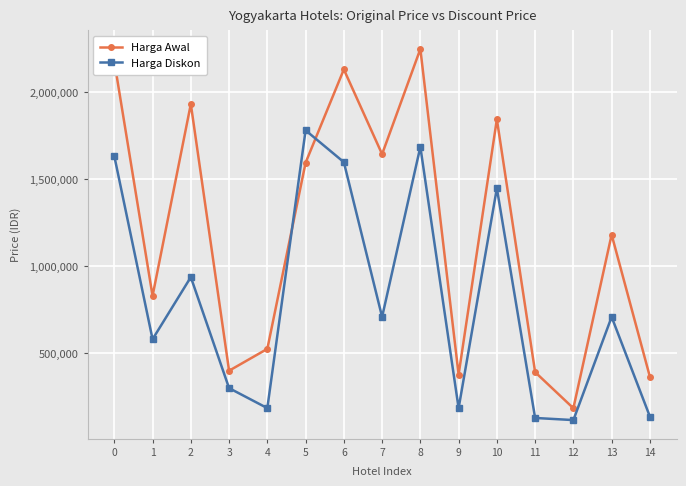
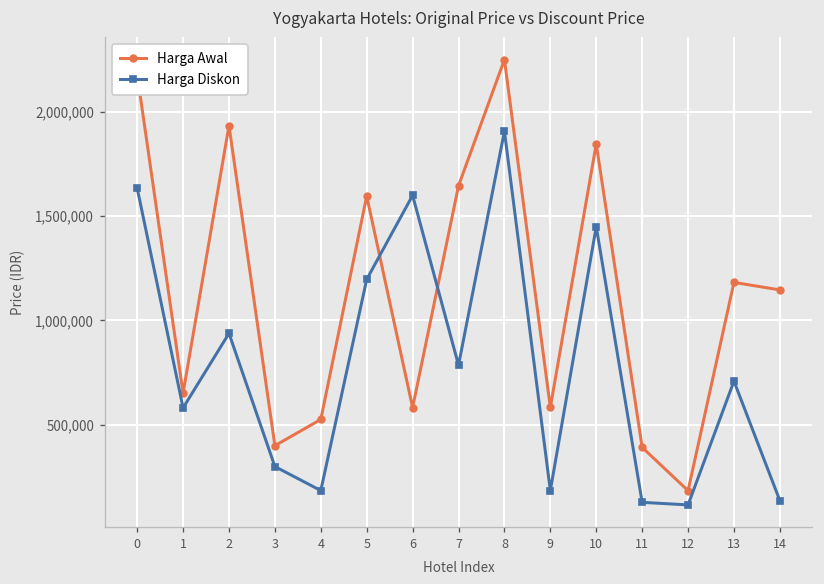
Harga Awal, 1: 830,000 -> 650,000
Harga Diskon, 5: 1,780,000 -> 1,200,000
Harga Awal, 6: 2,130,000 -> 580,000
Harga Diskon, 7: 710,000 -> 790,000
Harga Diskon, 8: 1,690,000 -> 1,910,000
Harga Awal, 9: 380,000 -> 580,000
Harga Awal, 14: 370,000 -> 1,150,000
